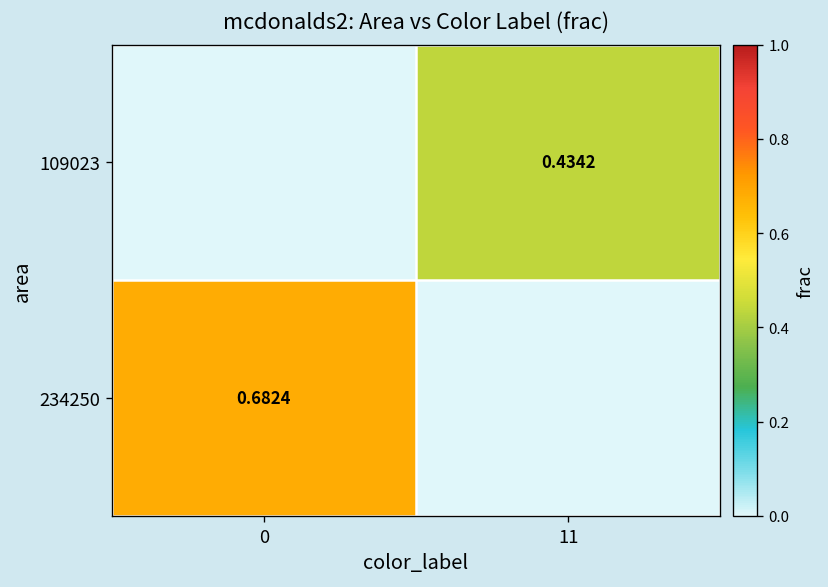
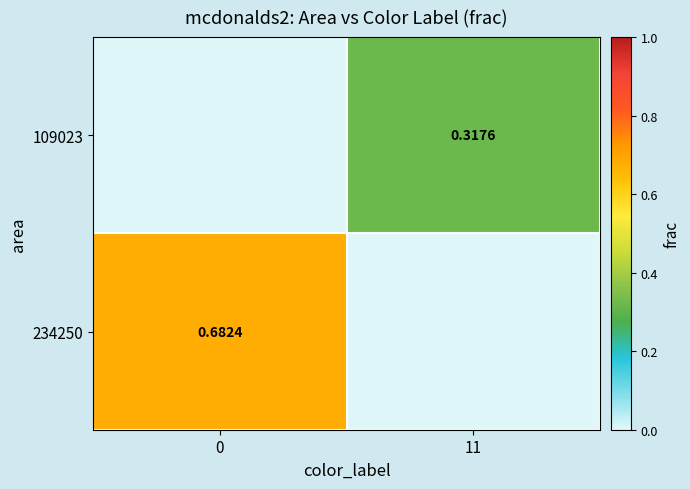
109023, 11: 0.4342 -> 0.3176
